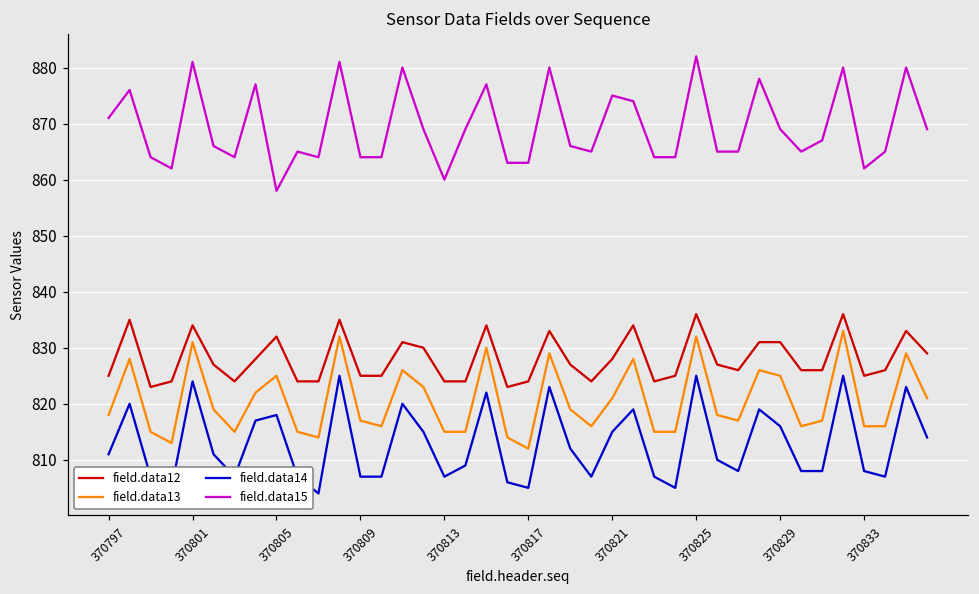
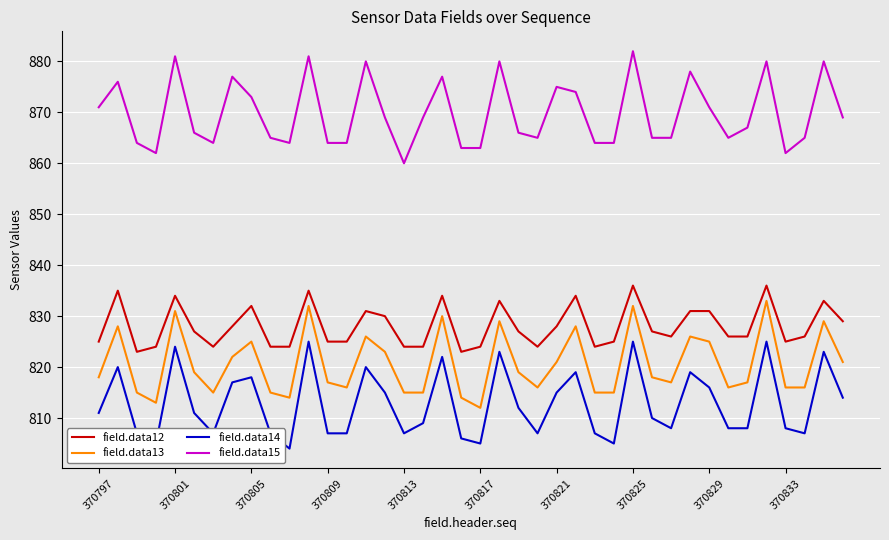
field.data15, 370805: 858 -> 873
field.data15, 370829: 869 -> 871
